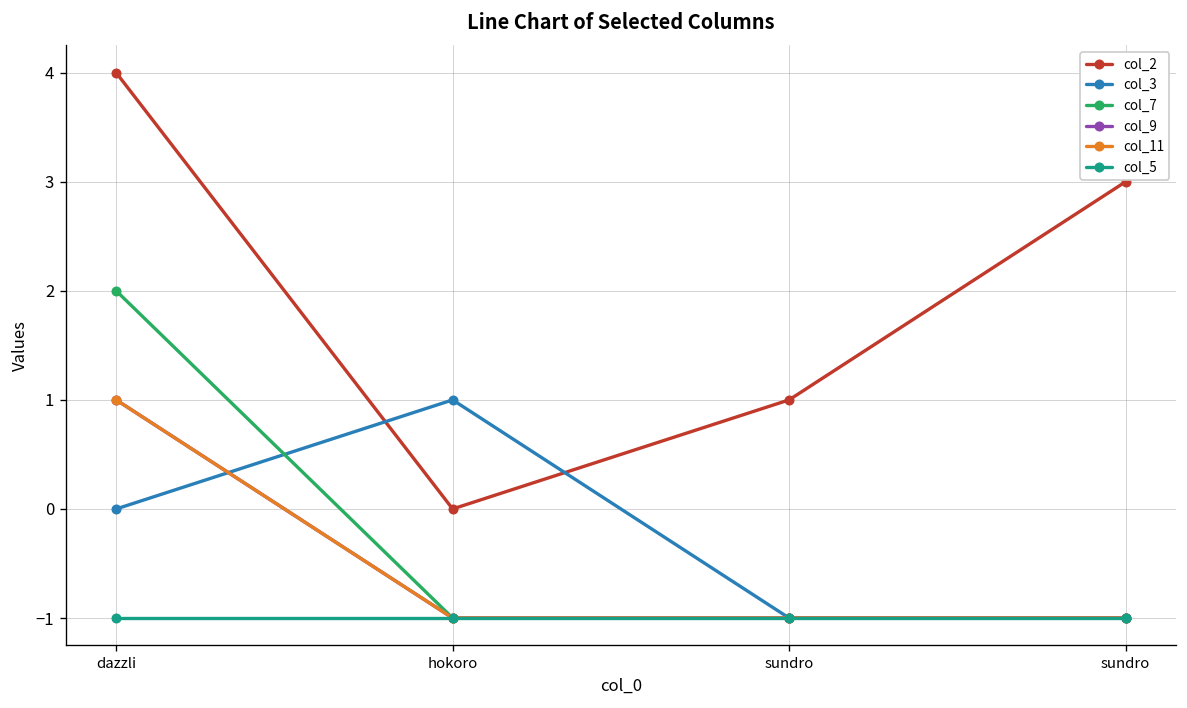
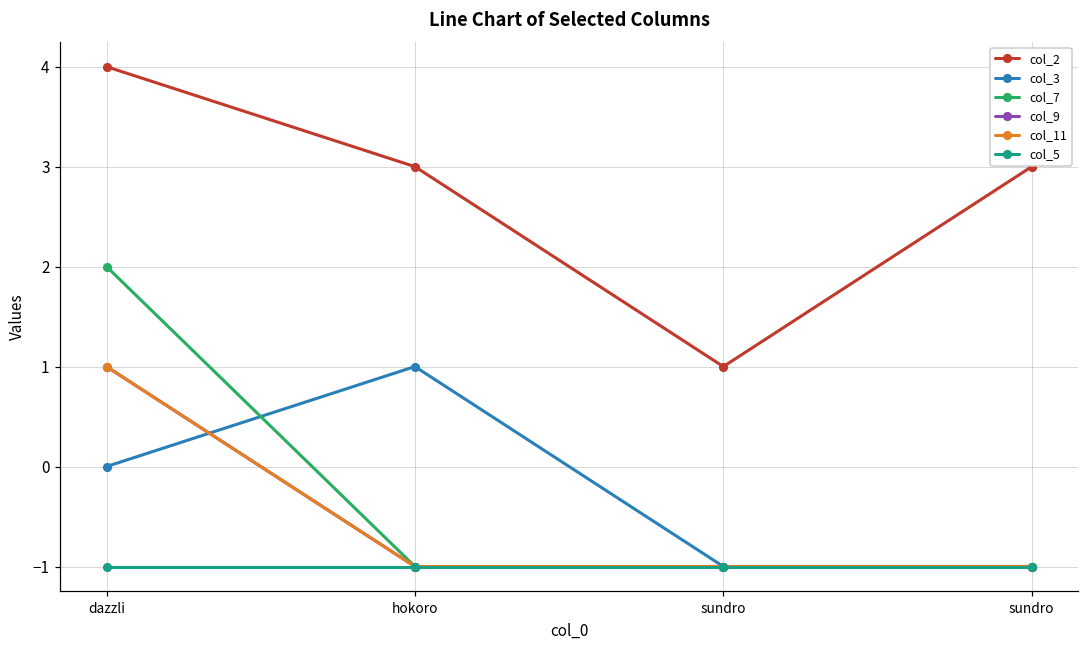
col_2, hokoro: 0 -> 3
